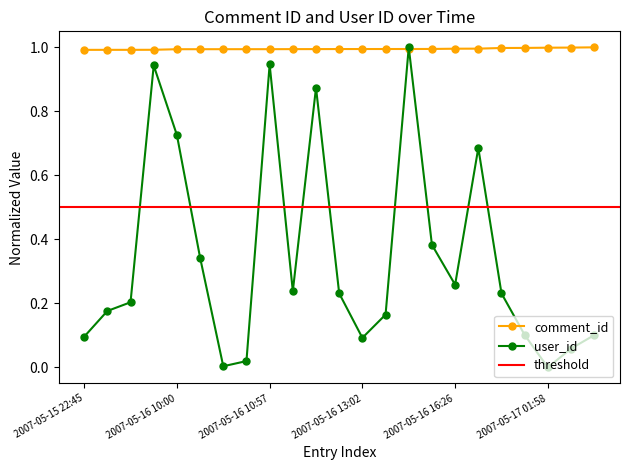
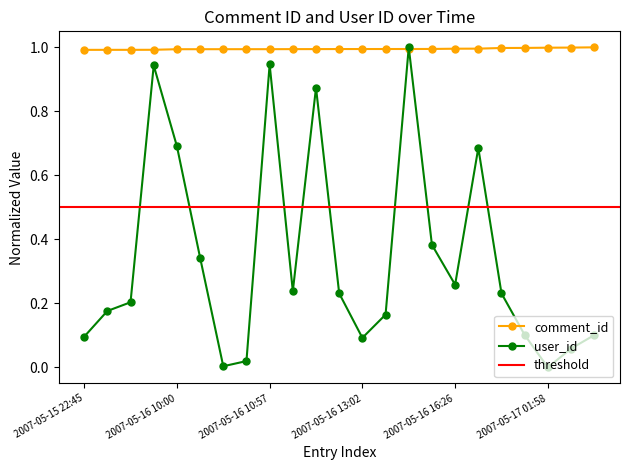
user_id, 2007-05-16 10:00: 0.73 -> 0.69
